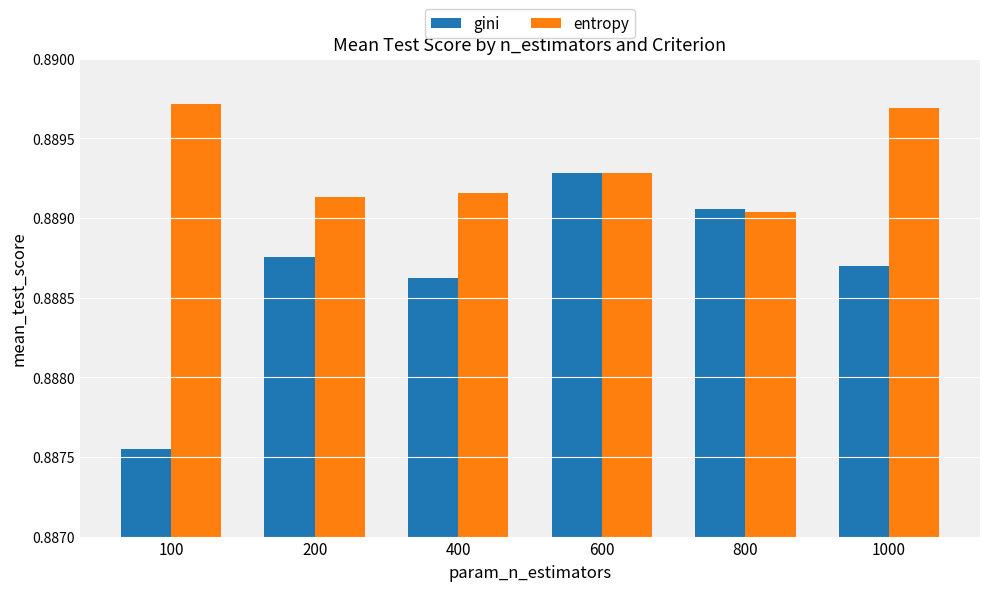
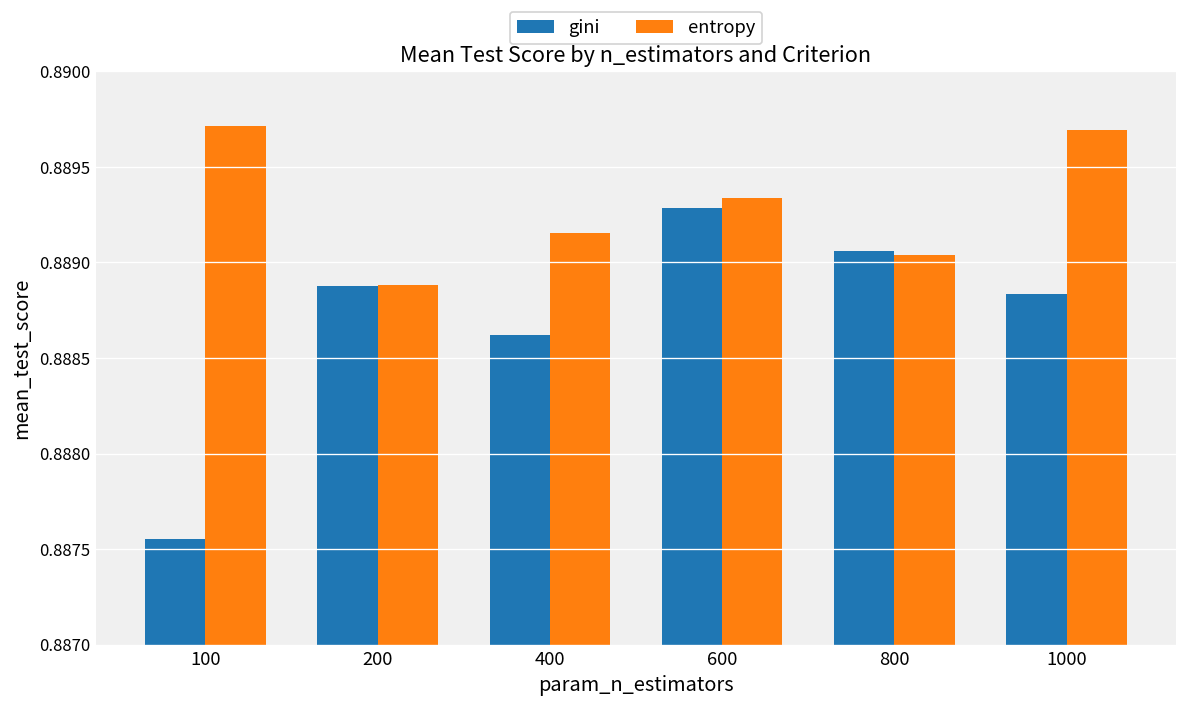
gini, 200: 0.88876 -> 0.88888
entropy, 200: 0.88913 -> 0.88888
entropy, 600: 0.88929 -> 0.88934
gini, 1000: 0.88870 -> 0.88883
